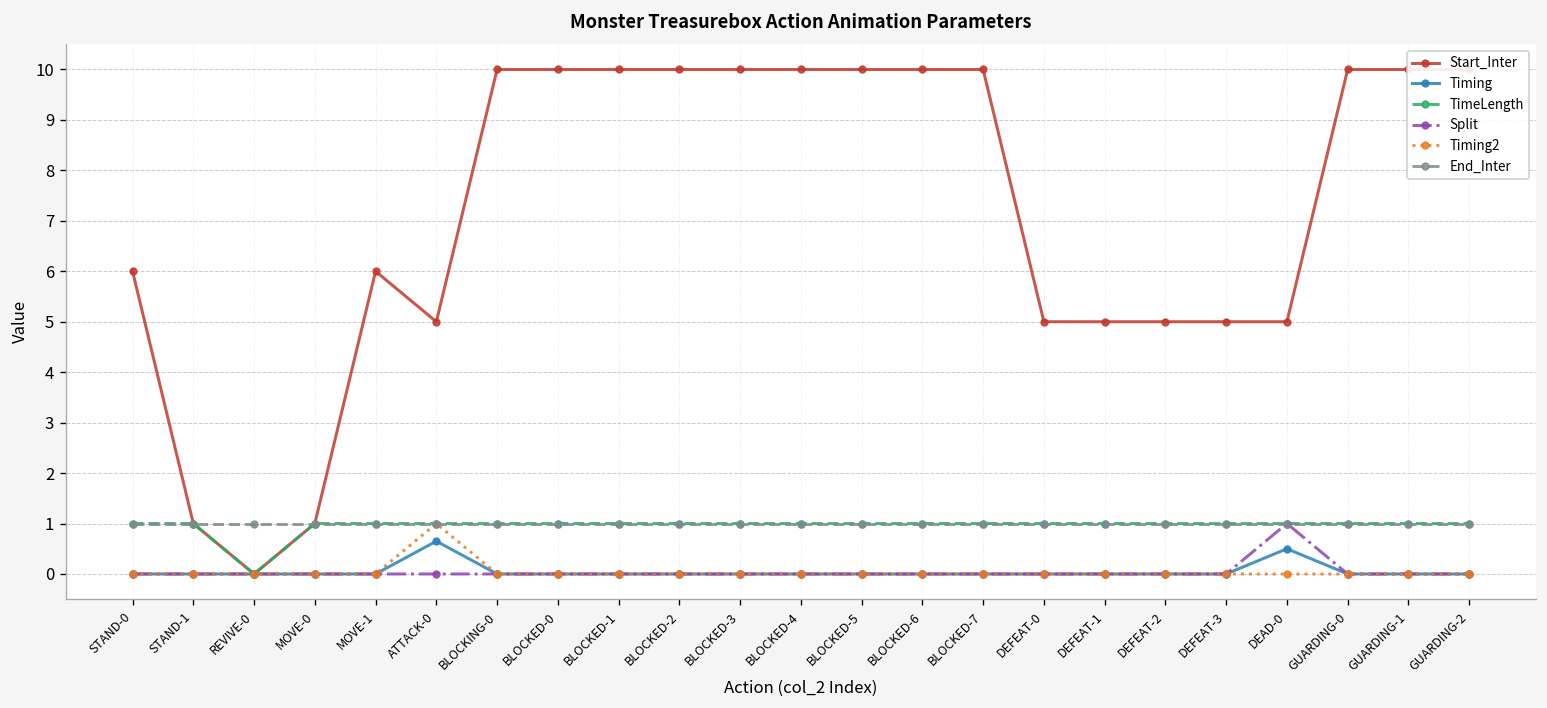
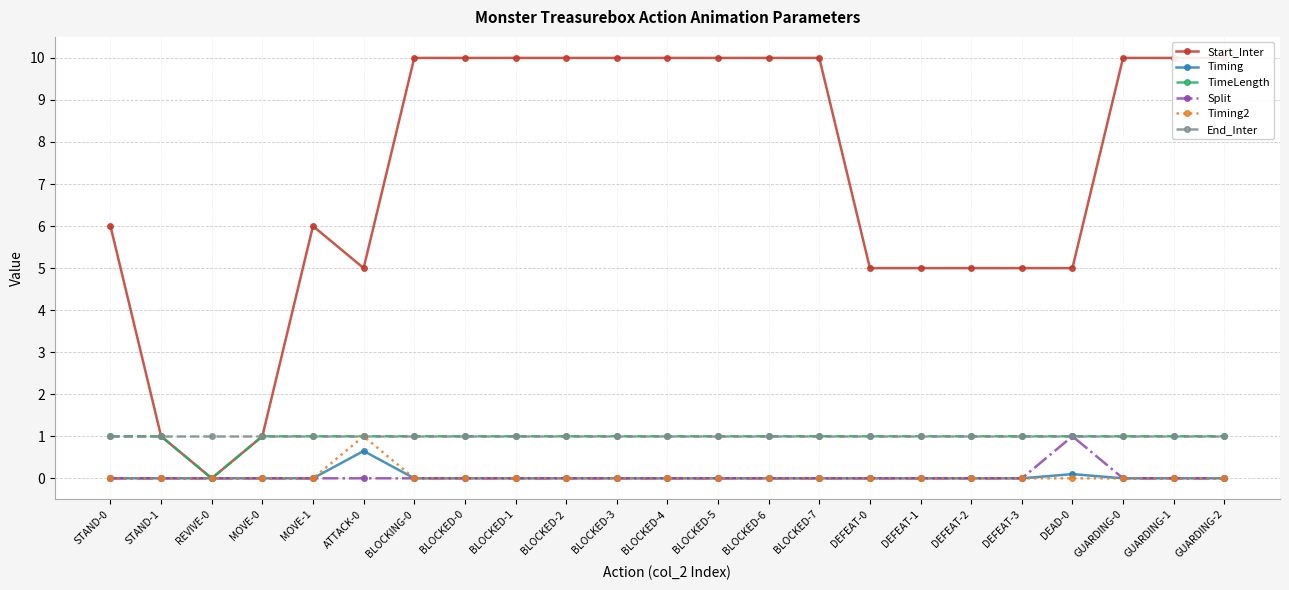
Timing, DEAD-0: 0.5 -> 0.1
